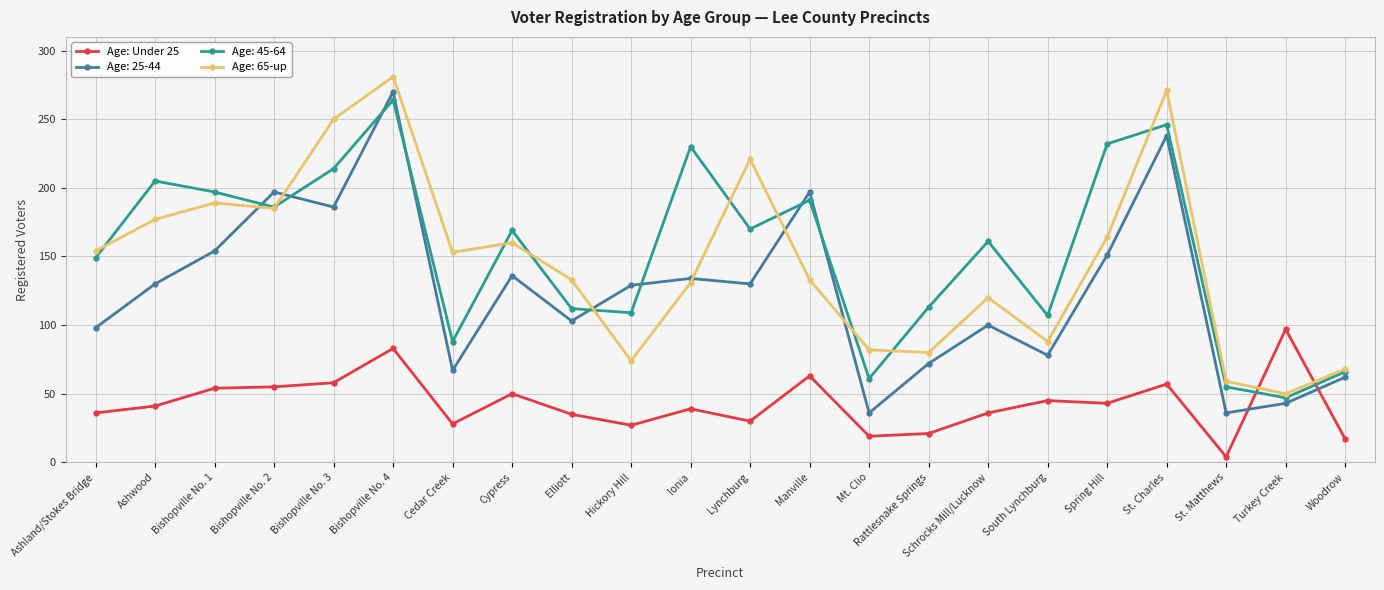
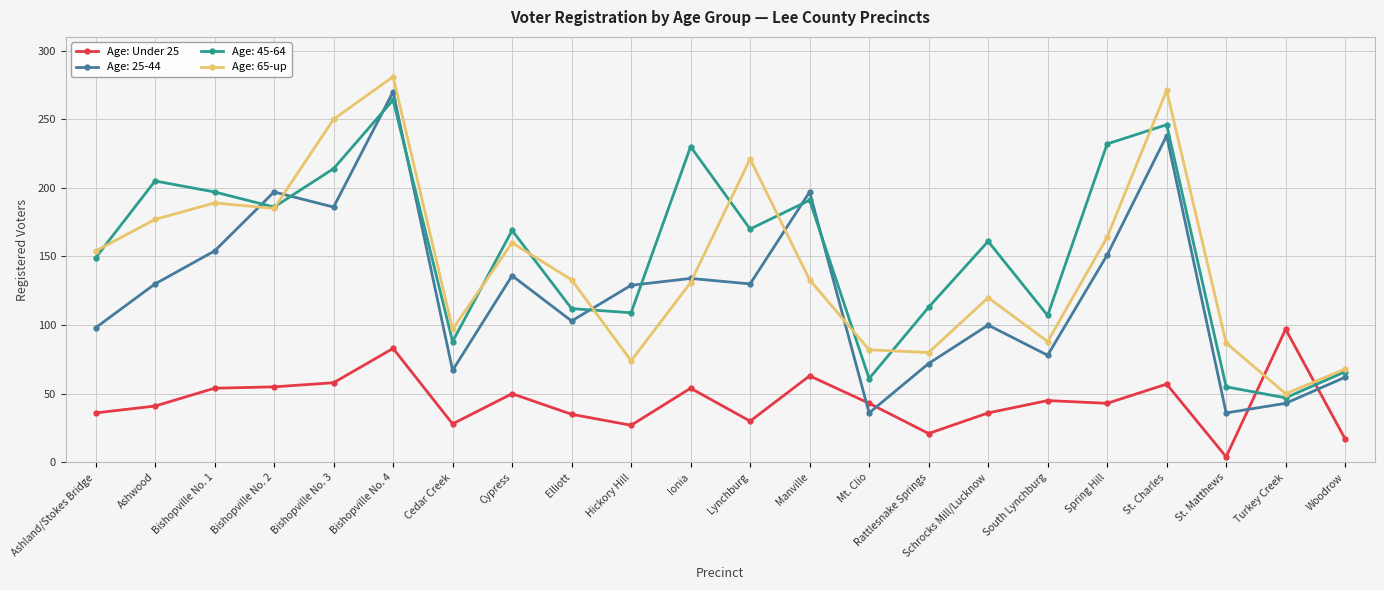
Age: 65-up, Cedar Creek: 153 -> 97
Age: Under 25, Ionia: 39 -> 54
Age: Under 25, Mt. Clio: 19 -> 43
Age: 65-up, St. Matthews: 59 -> 87
